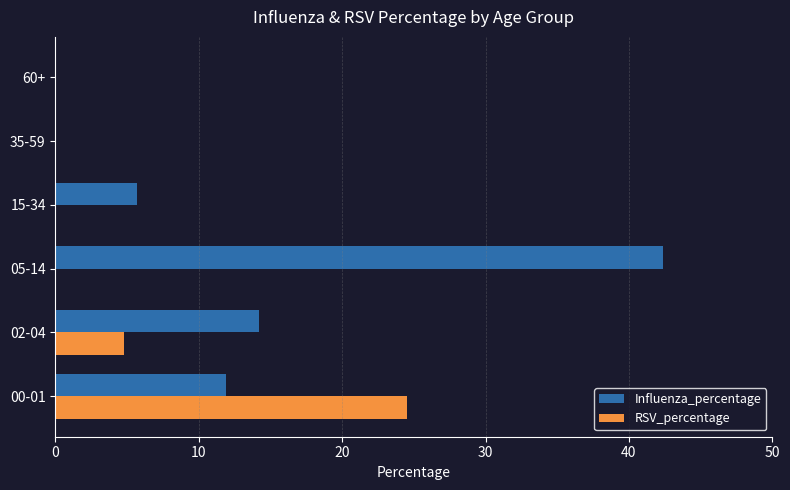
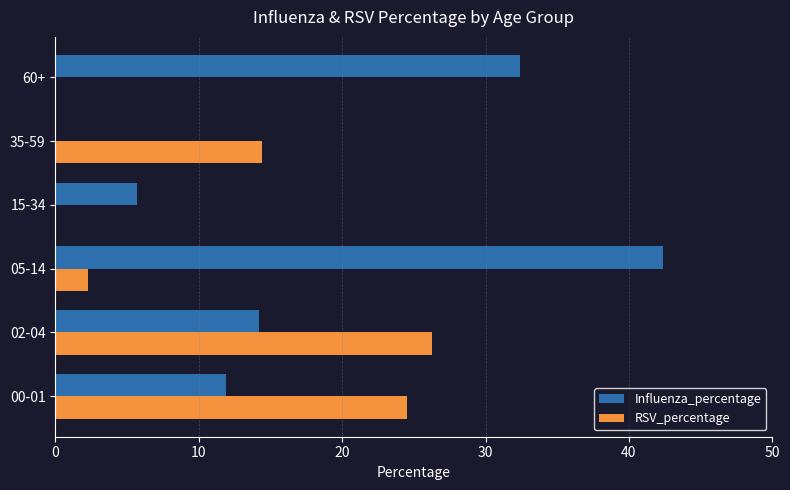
Influenza_percentage, 60+: 0.0 -> 32.4
RSV_percentage, 35-59: 0.0 -> 14.4
RSV_percentage, 05-14: 0.0 -> 2.3
RSV_percentage, 02-04: 4.8 -> 26.3
